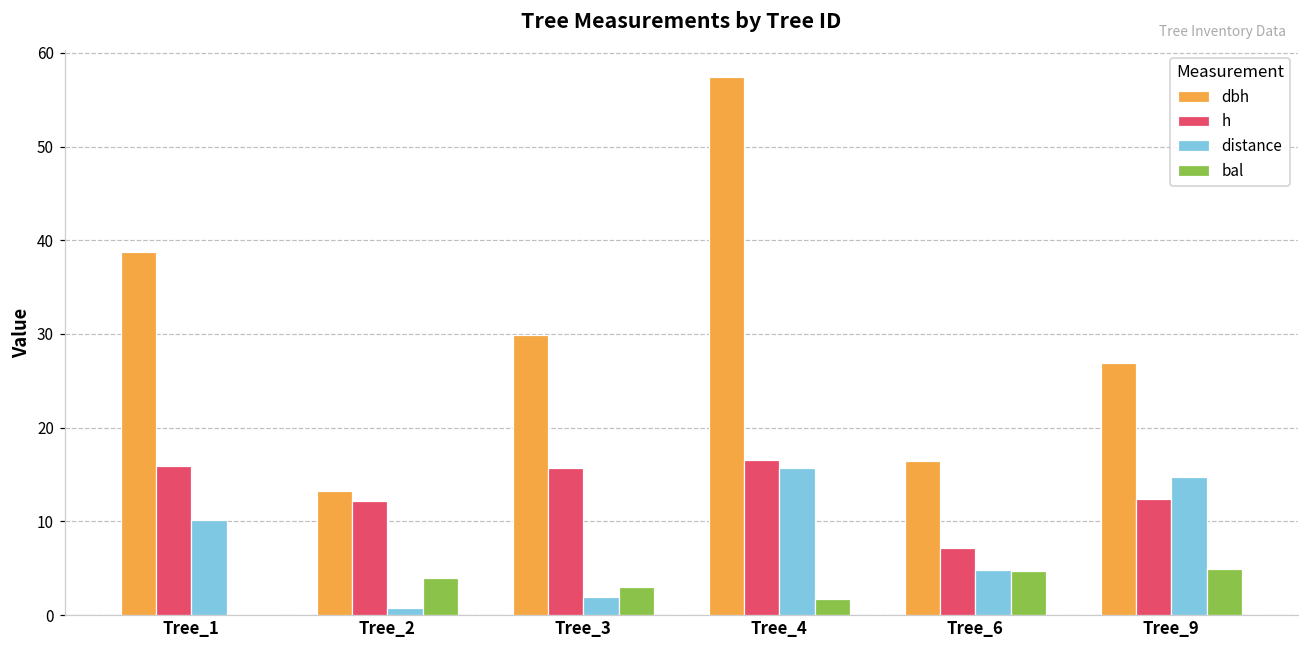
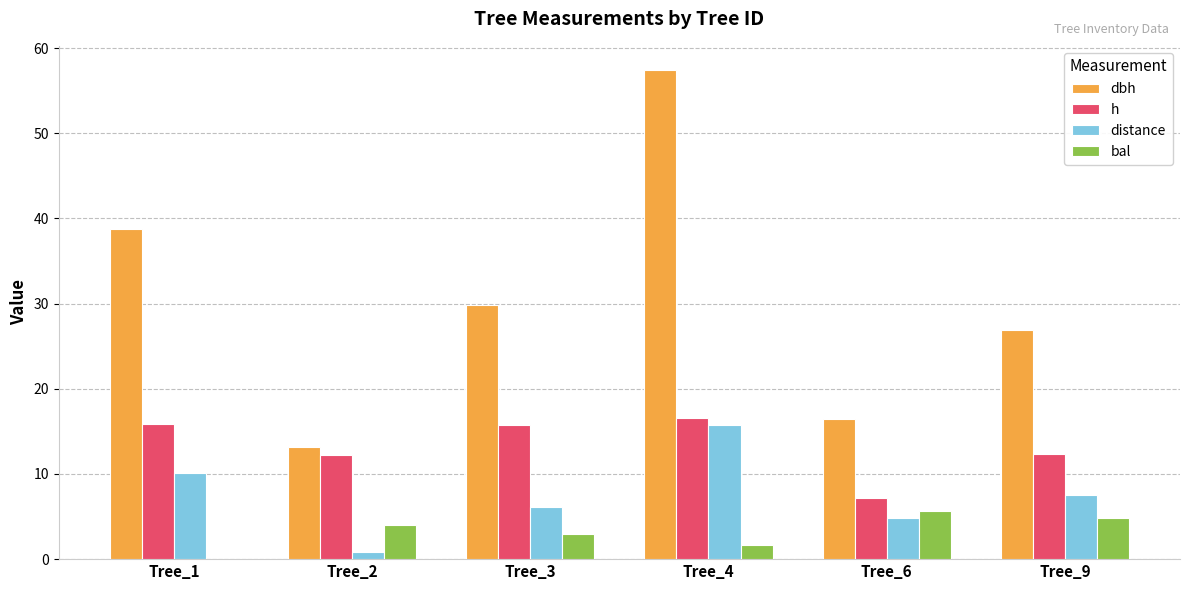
distance, Tree_3: 2 -> 6
bal, Tree_6: 5 -> 6
distance, Tree_9: 15 -> 8
